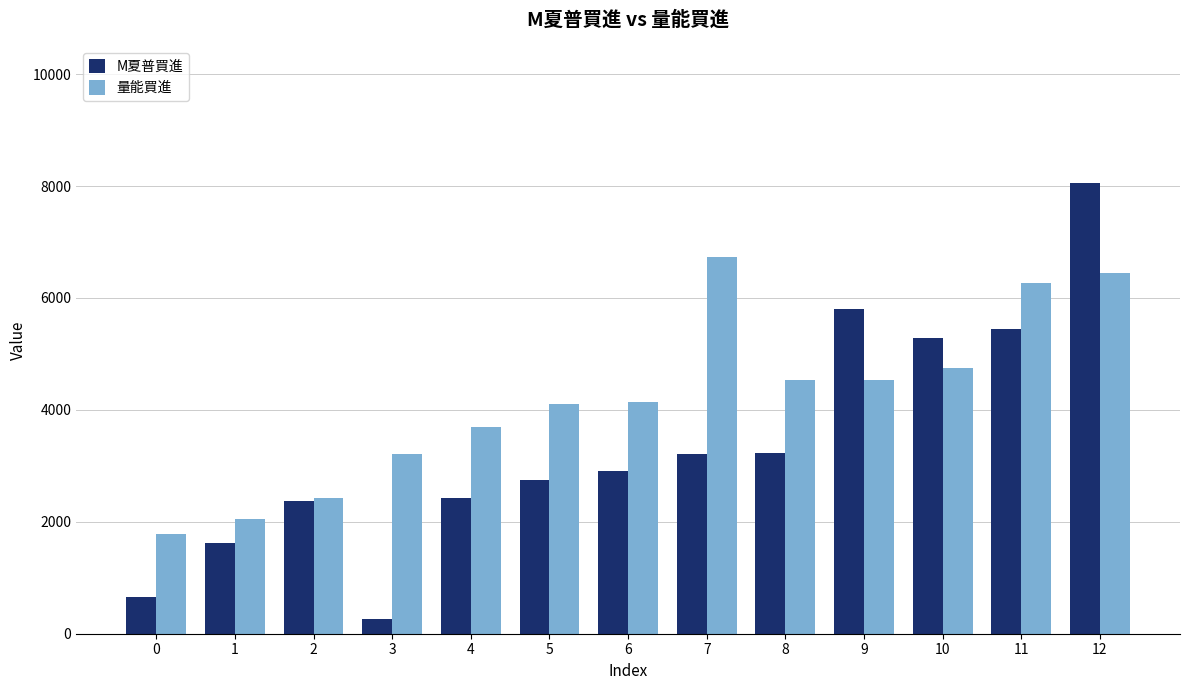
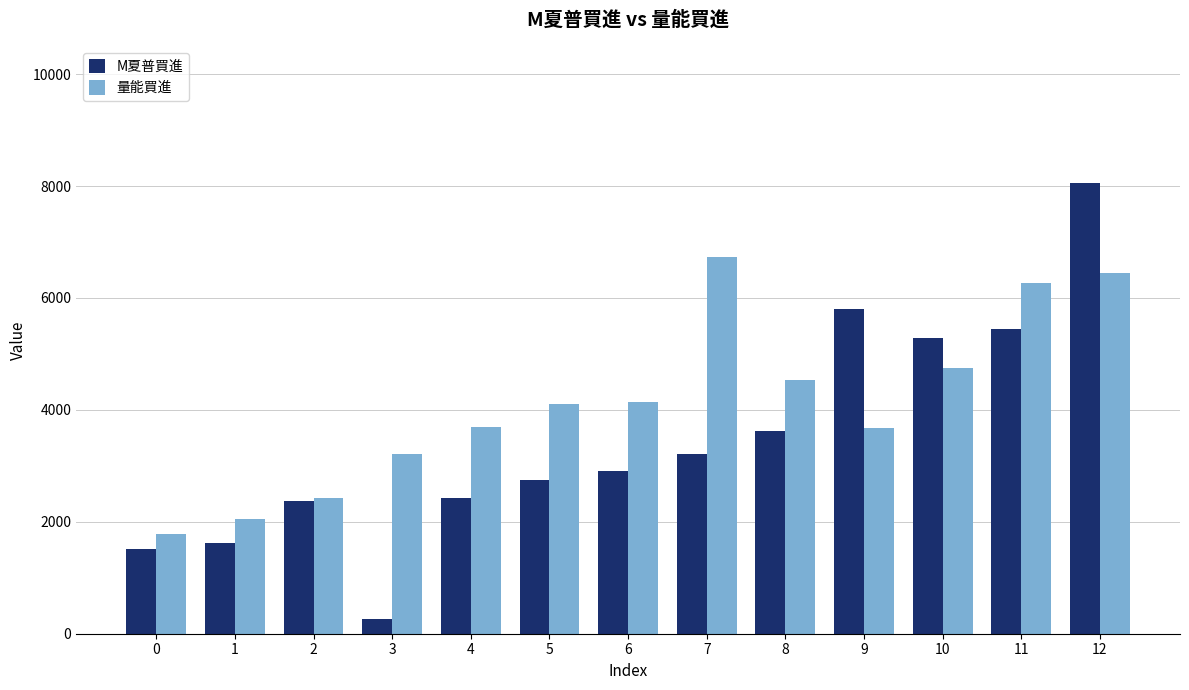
M夏普買進, 0: 700 -> 1500
M夏普買進, 8: 3200 -> 3600
量能買進, 9: 4500 -> 3700
